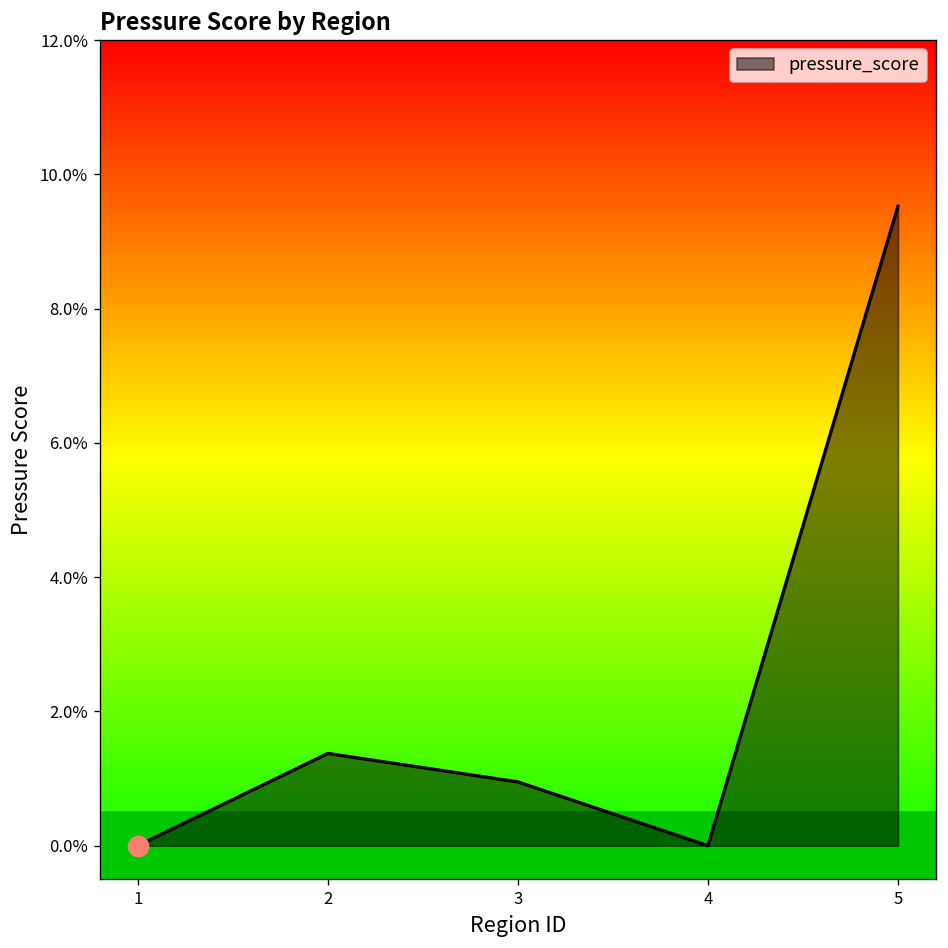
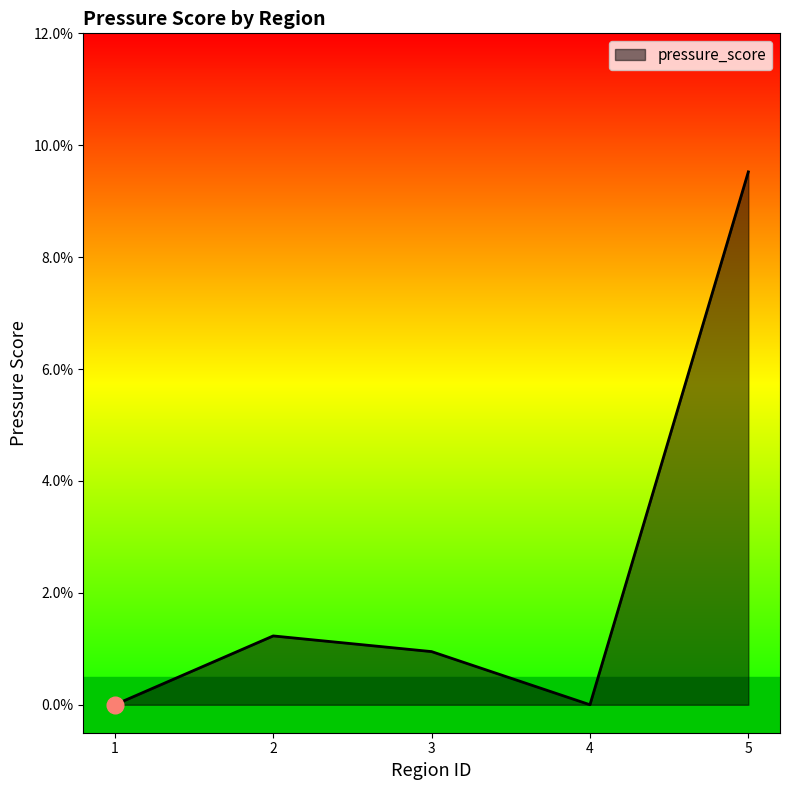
pressure_score, 2: 1.4% -> 1.2%
